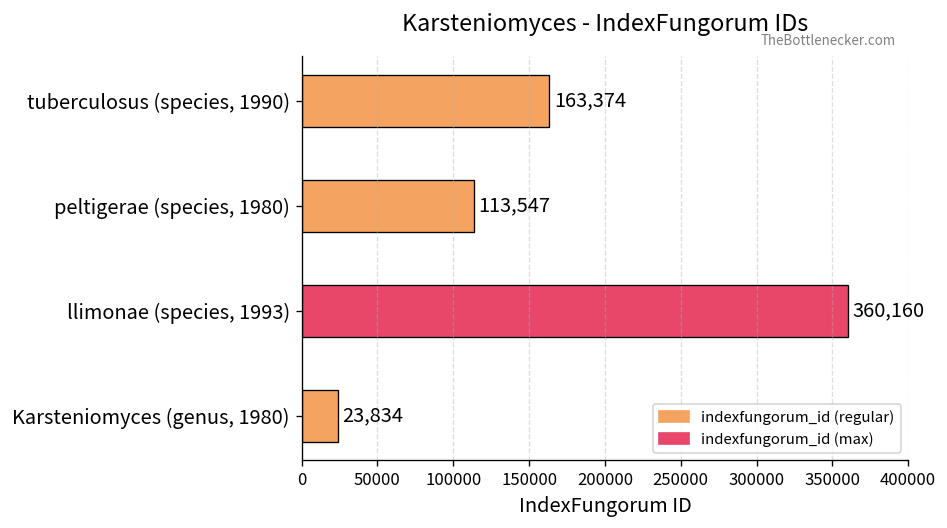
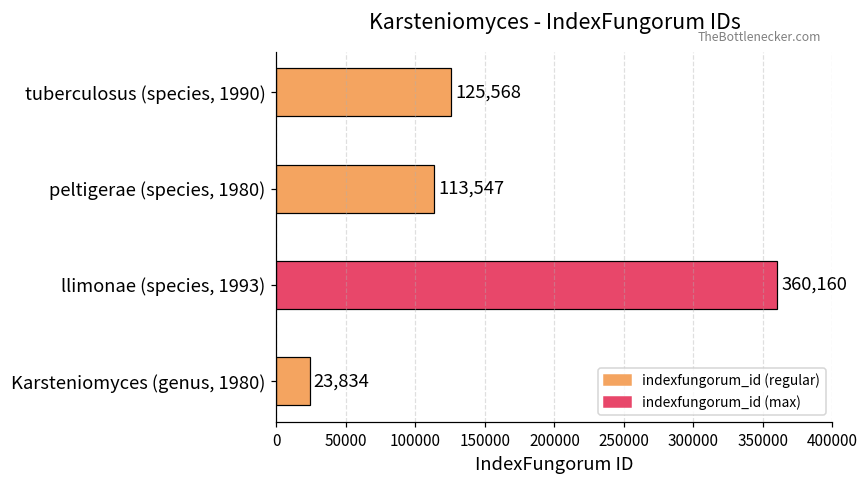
tuberculosus (species, 1990): 163,374 -> 125,568
